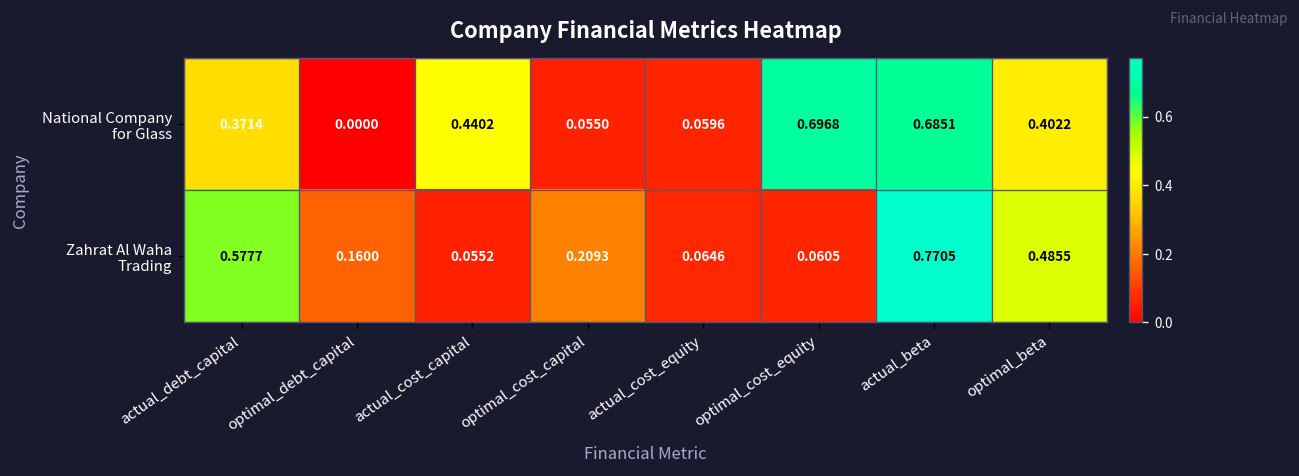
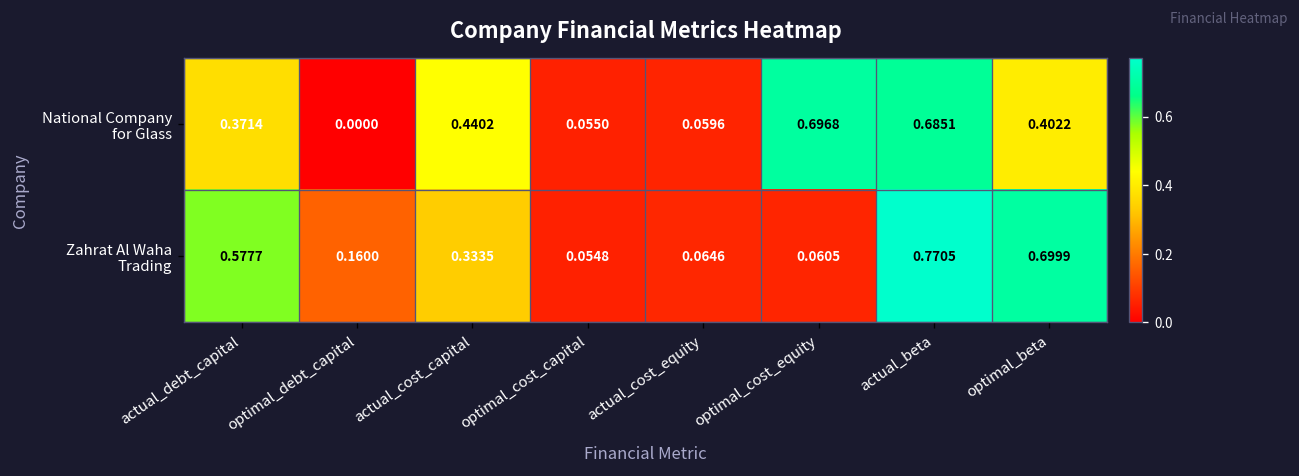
Zahrat Al Waha Trading, actual_cost_capital: 0.0552 -> 0.3335
Zahrat Al Waha Trading, optimal_cost_capital: 0.2093 -> 0.0548
Zahrat Al Waha Trading, optimal_beta: 0.4855 -> 0.6999
